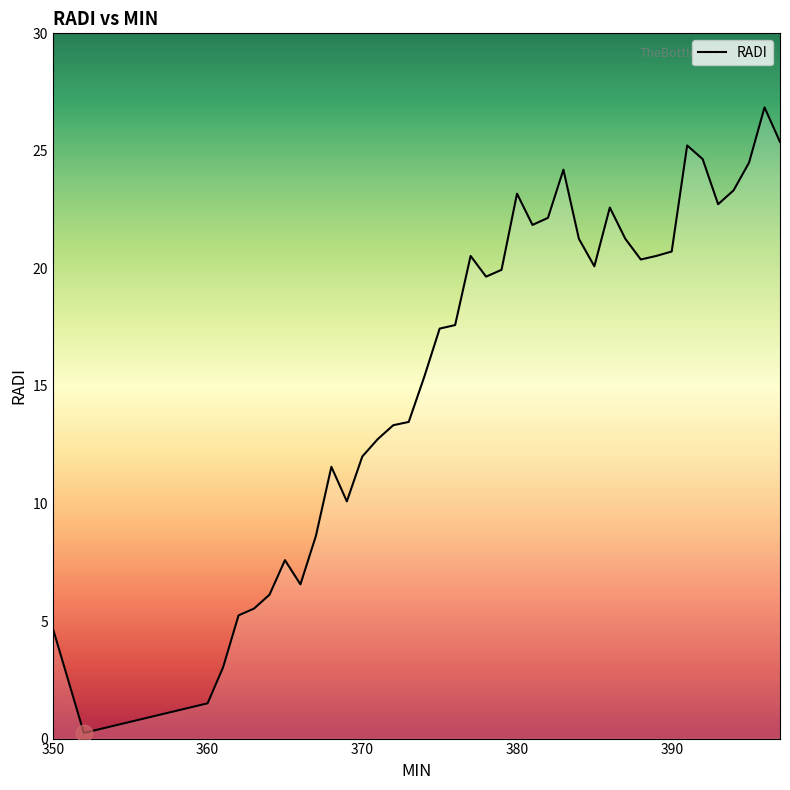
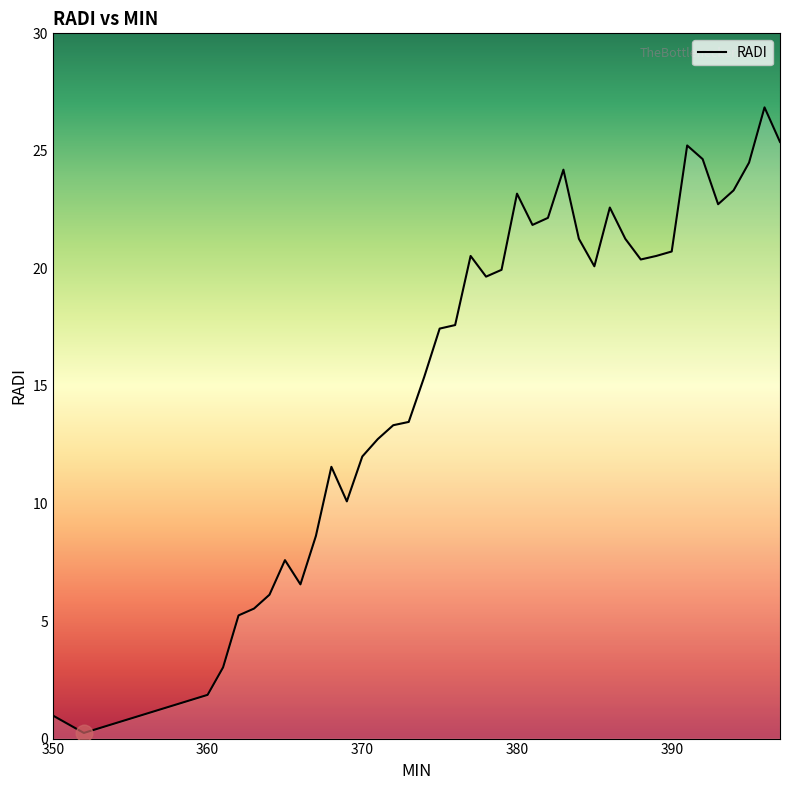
RADI, 350: 4.7 -> 1.0
RADI, 360: 1.5 -> 1.9
